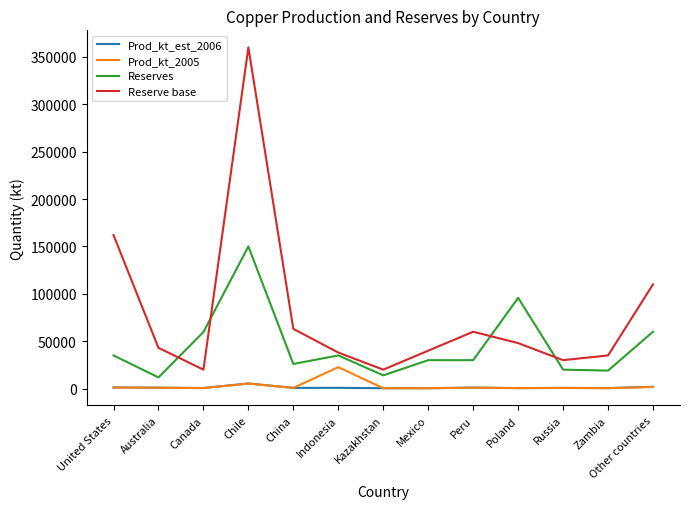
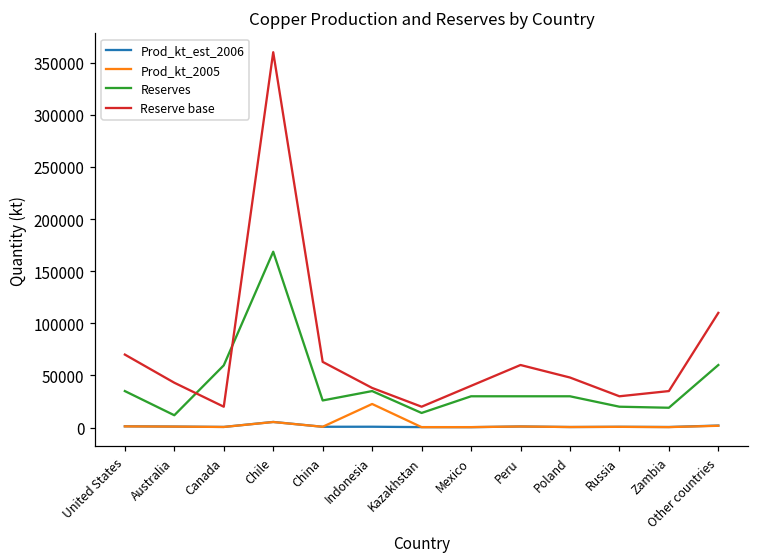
Reserve base, United States: 160000 -> 70000
Reserves, Chile: 150000 -> 170000
Reserves, Poland: 100000 -> 30000
